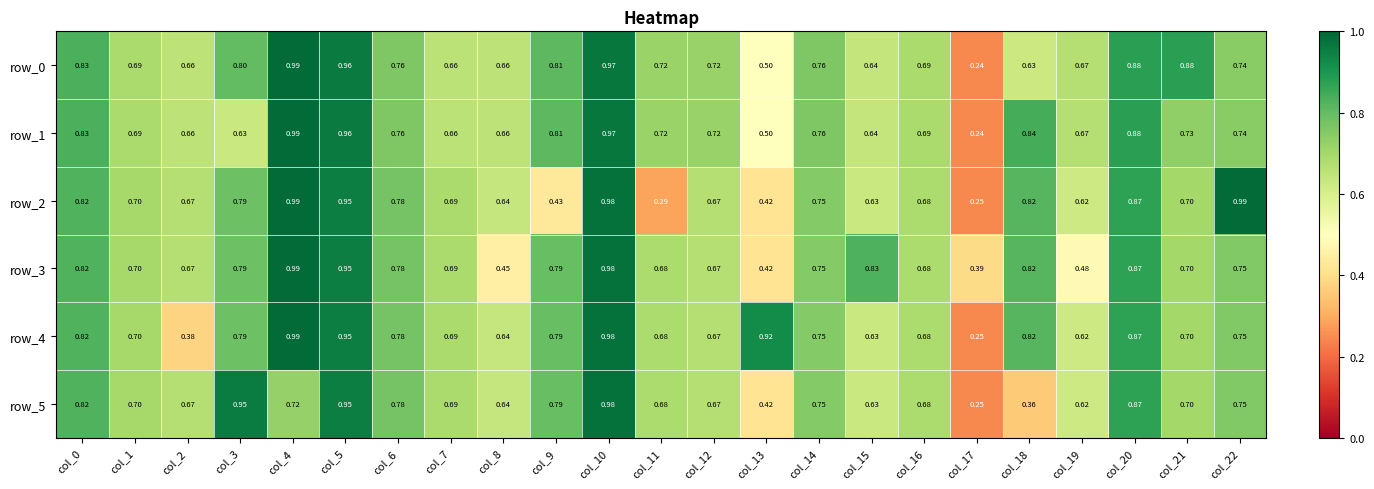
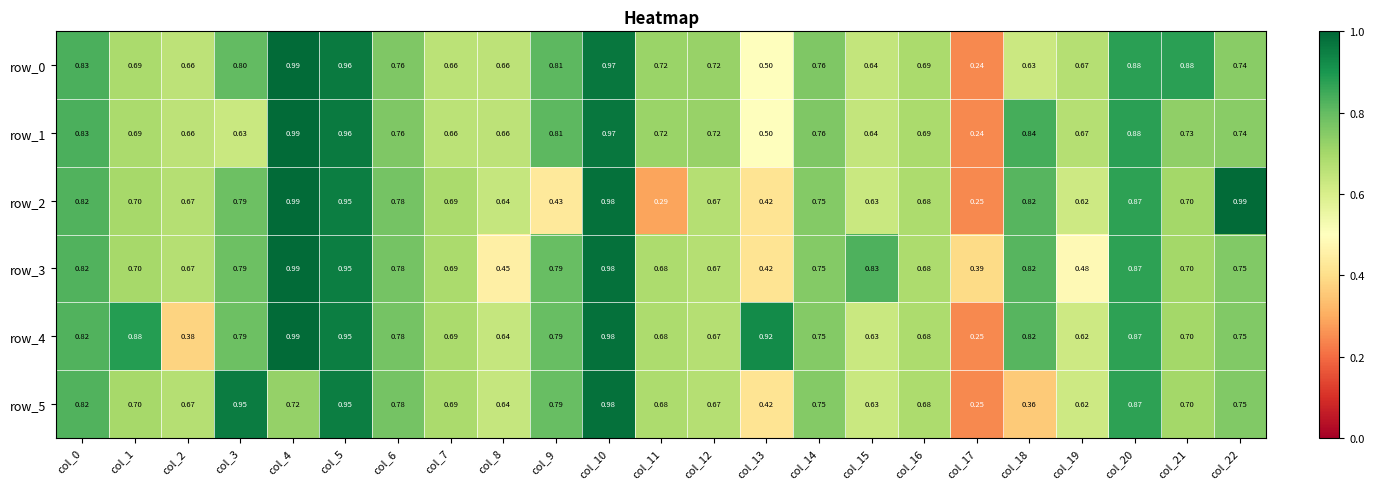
row_4, col_1: 0.70 -> 0.88
